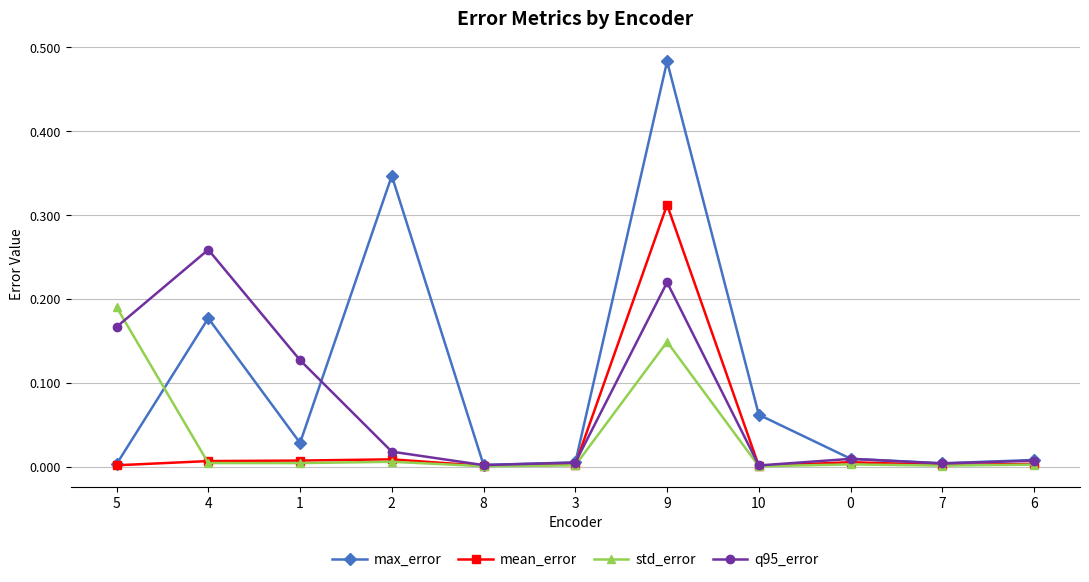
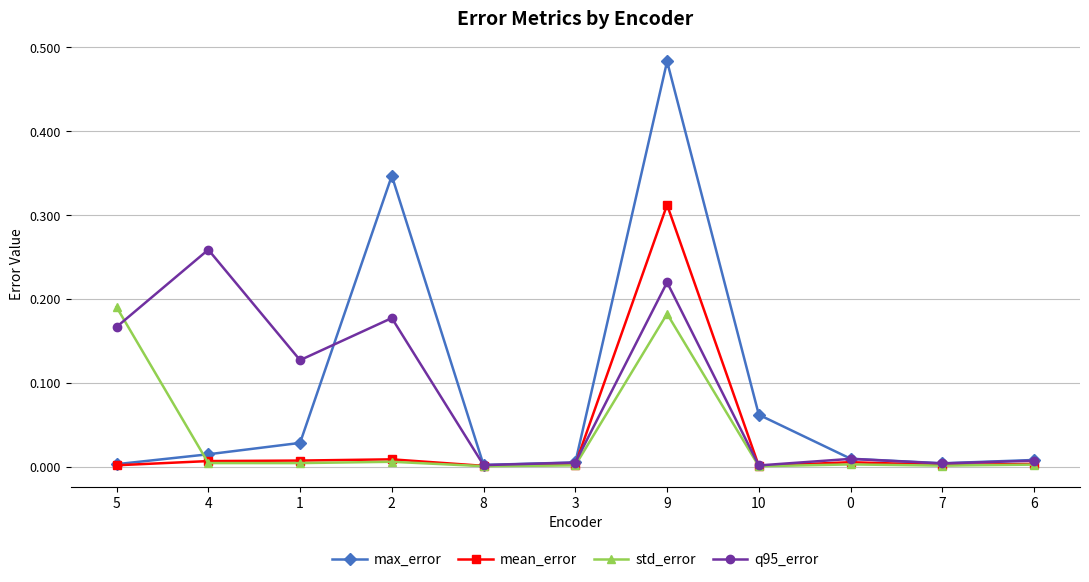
max_error, 4: 0.18 -> 0.01
q95_error, 2: 0.02 -> 0.18
std_error, 9: 0.15 -> 0.18
